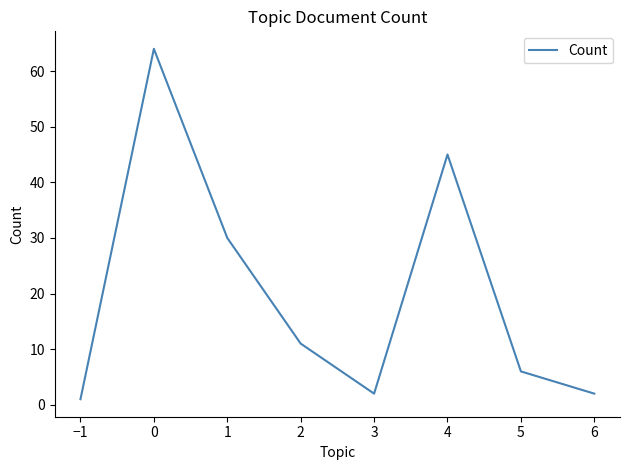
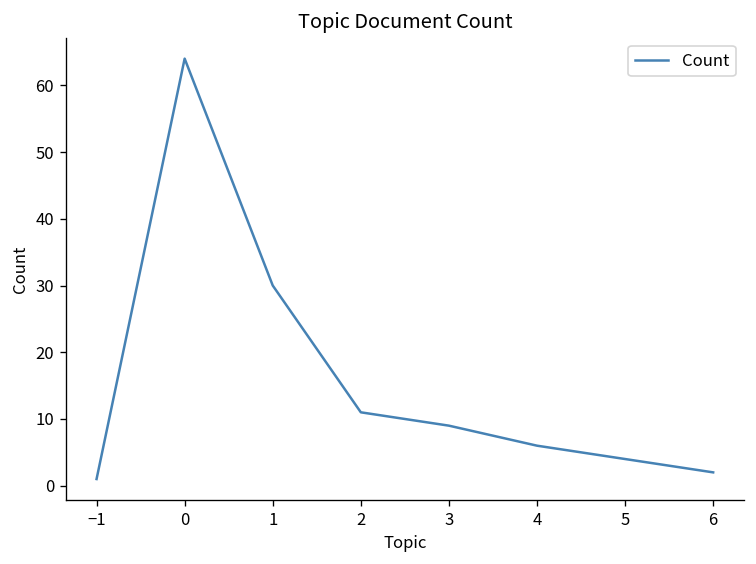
3: 2 -> 9
4: 45 -> 6
5: 6 -> 4
